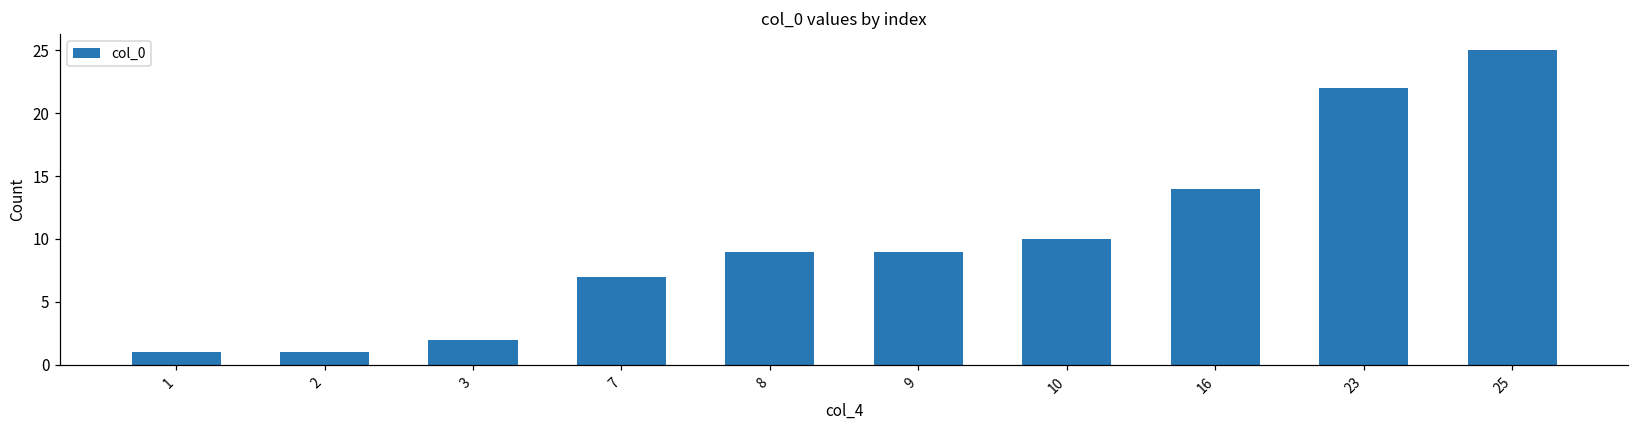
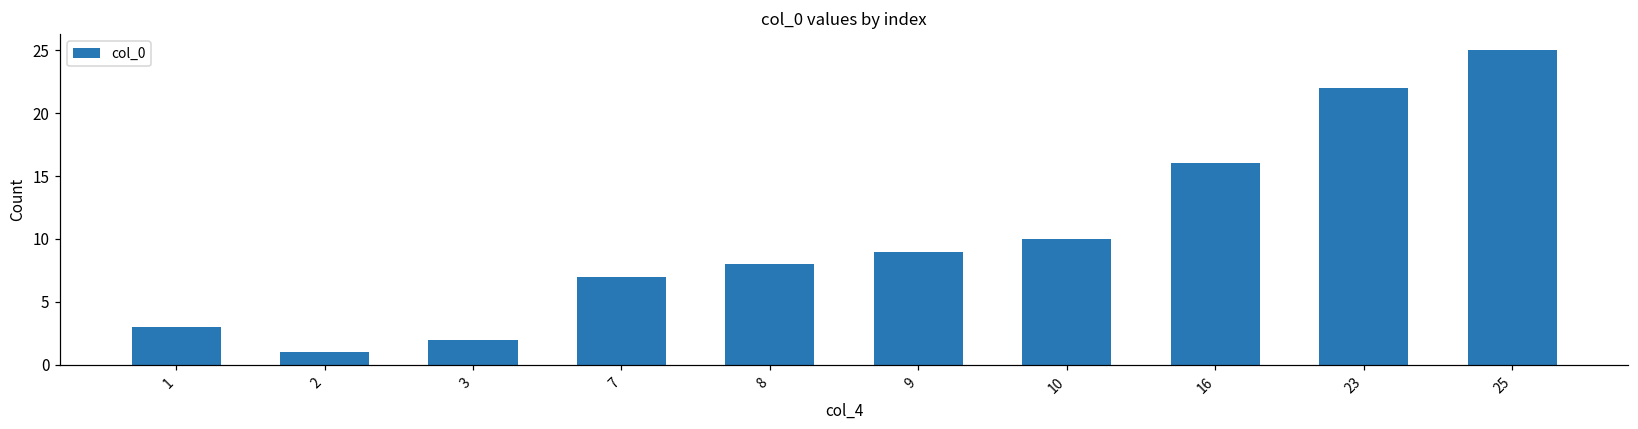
1: 1 -> 3
8: 9 -> 8
16: 14 -> 16
